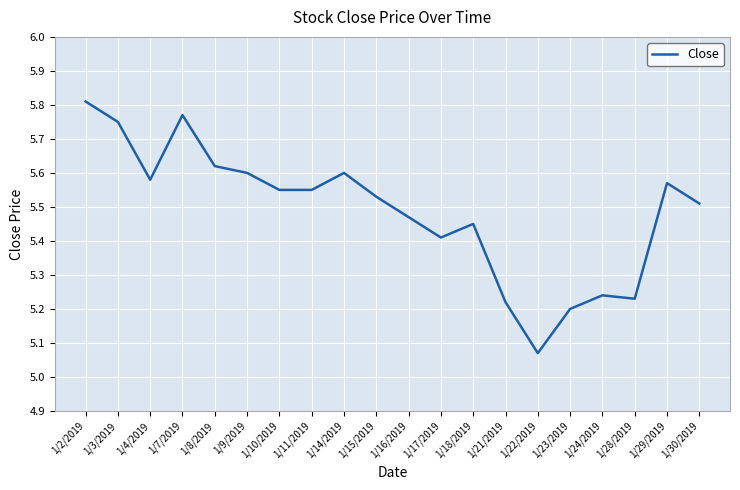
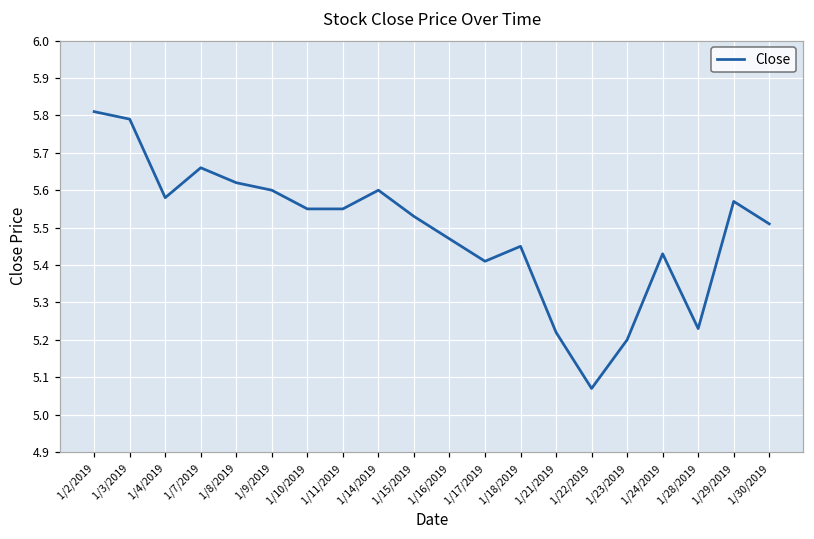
1/3/2019: 5.75 -> 5.79
1/7/2019: 5.77 -> 5.66
1/24/2019: 5.24 -> 5.43
